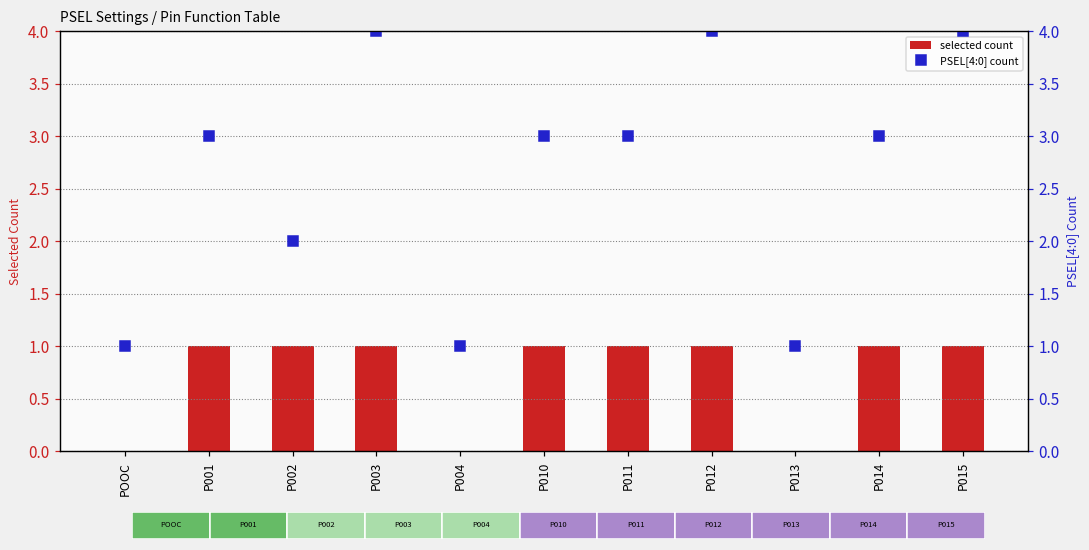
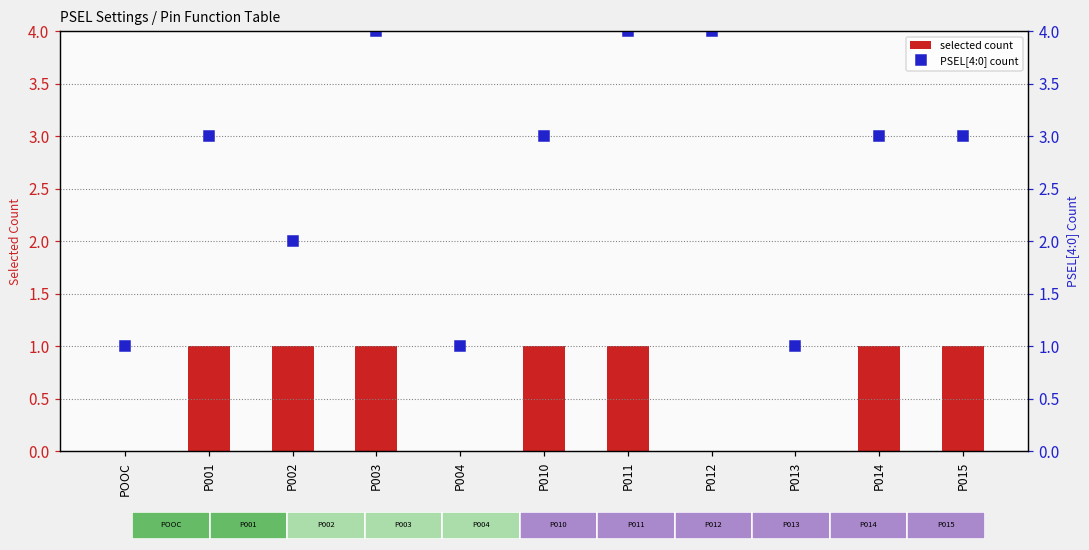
PSEL Settings / Pin Function Table, selected count, P012: 1 -> 0
PSEL Settings / Pin Function Table, PSEL[4:0] count, P011: 3 -> 4
PSEL Settings / Pin Function Table, PSEL[4:0] count, P015: 4 -> 3
